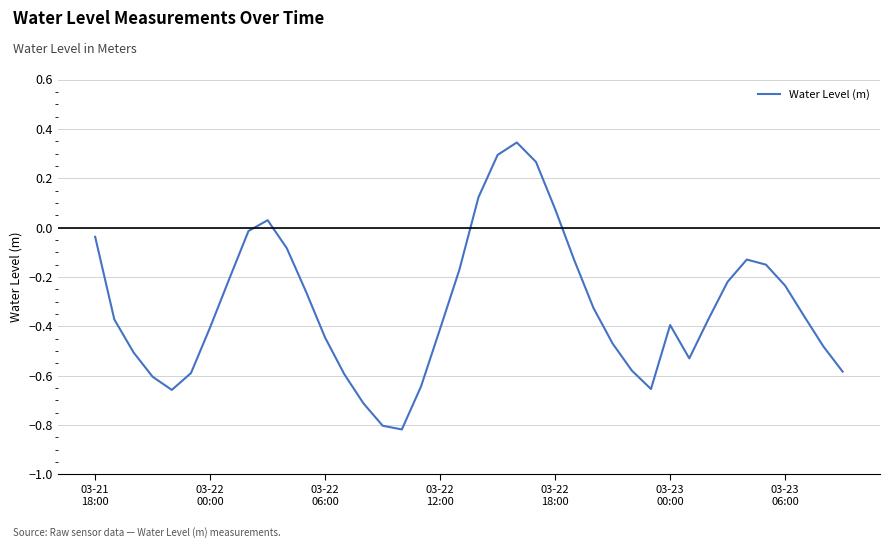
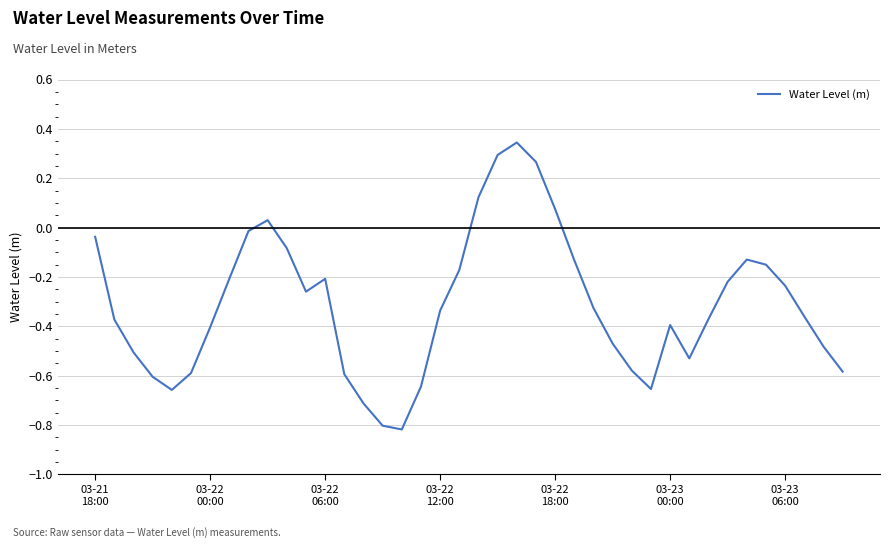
03-22 06:00: -0.45 -> -0.21
03-22 12:00: -0.41 -> -0.34
